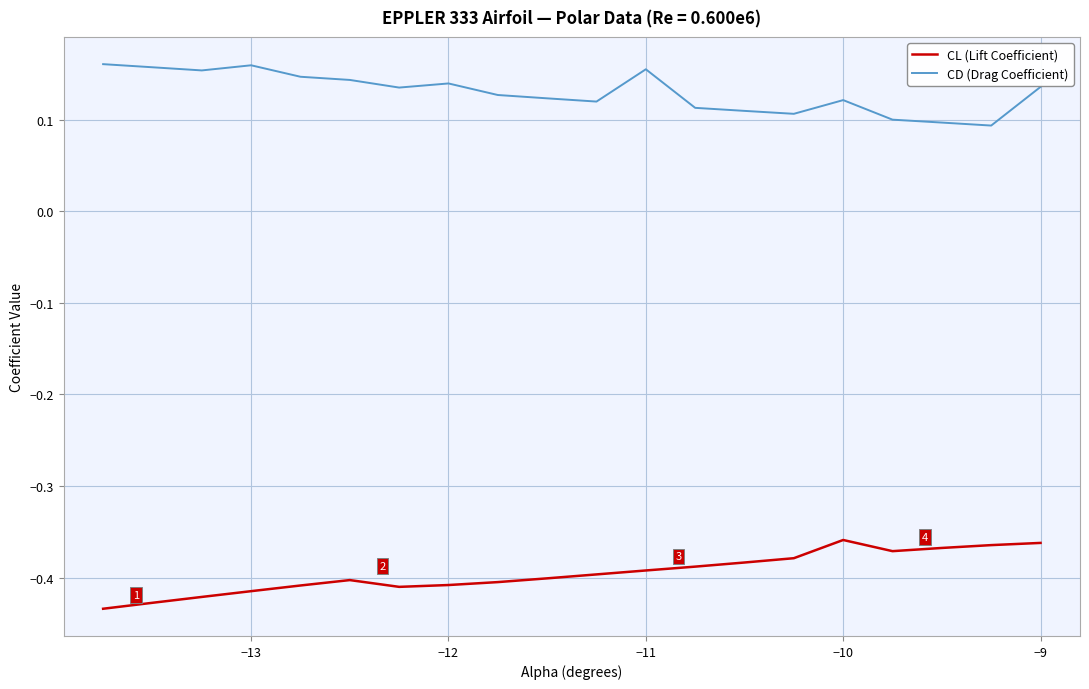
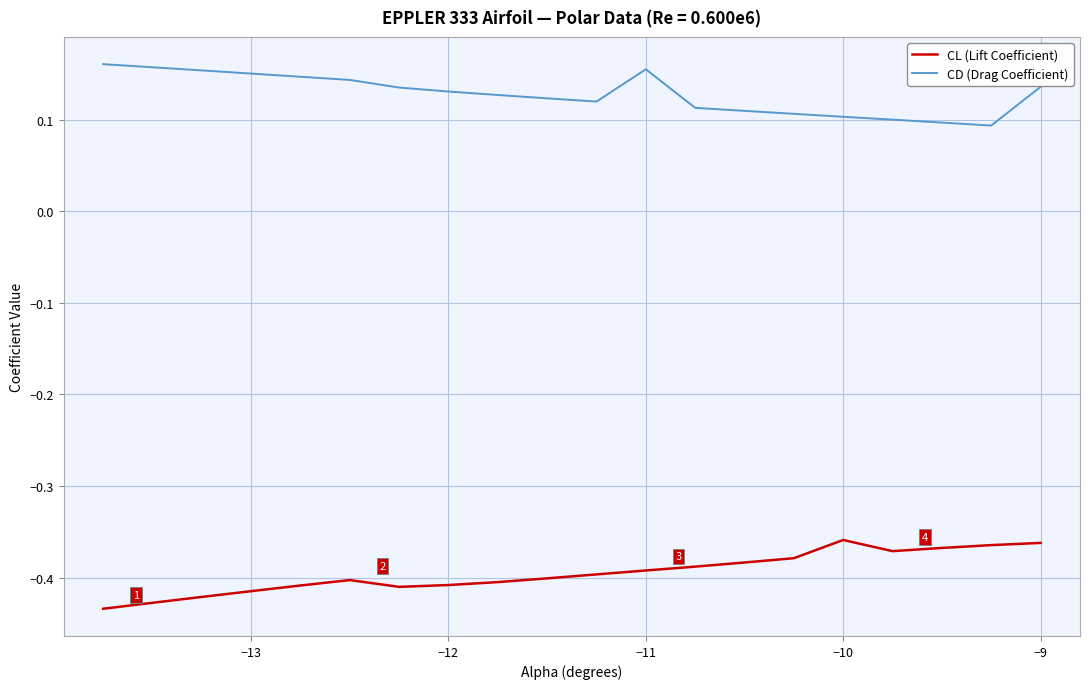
CD (Drag Coefficient), −13: 0.16 -> 0.15
CD (Drag Coefficient), −12: 0.14 -> 0.13
CD (Drag Coefficient), −10: 0.12 -> 0.10
